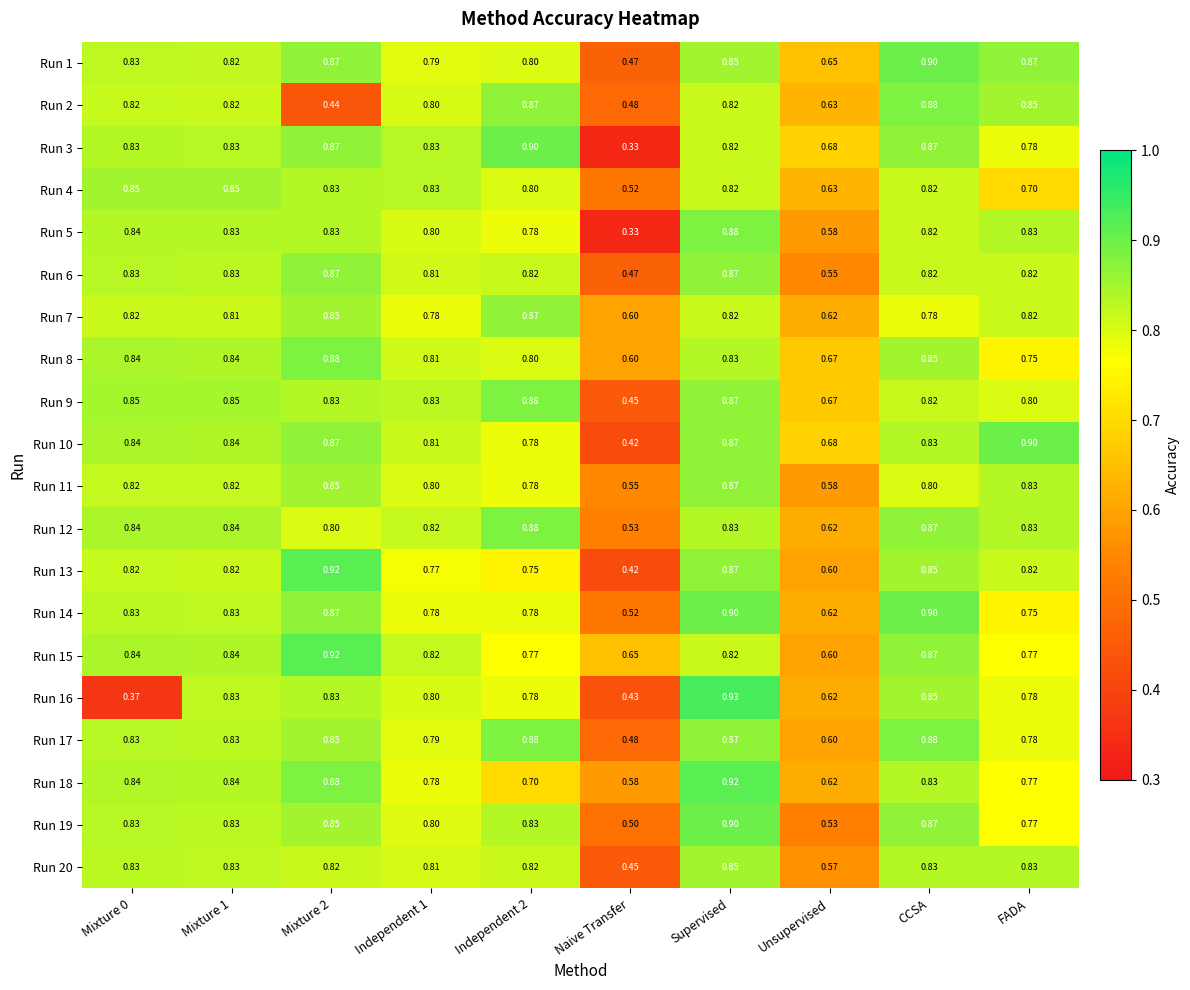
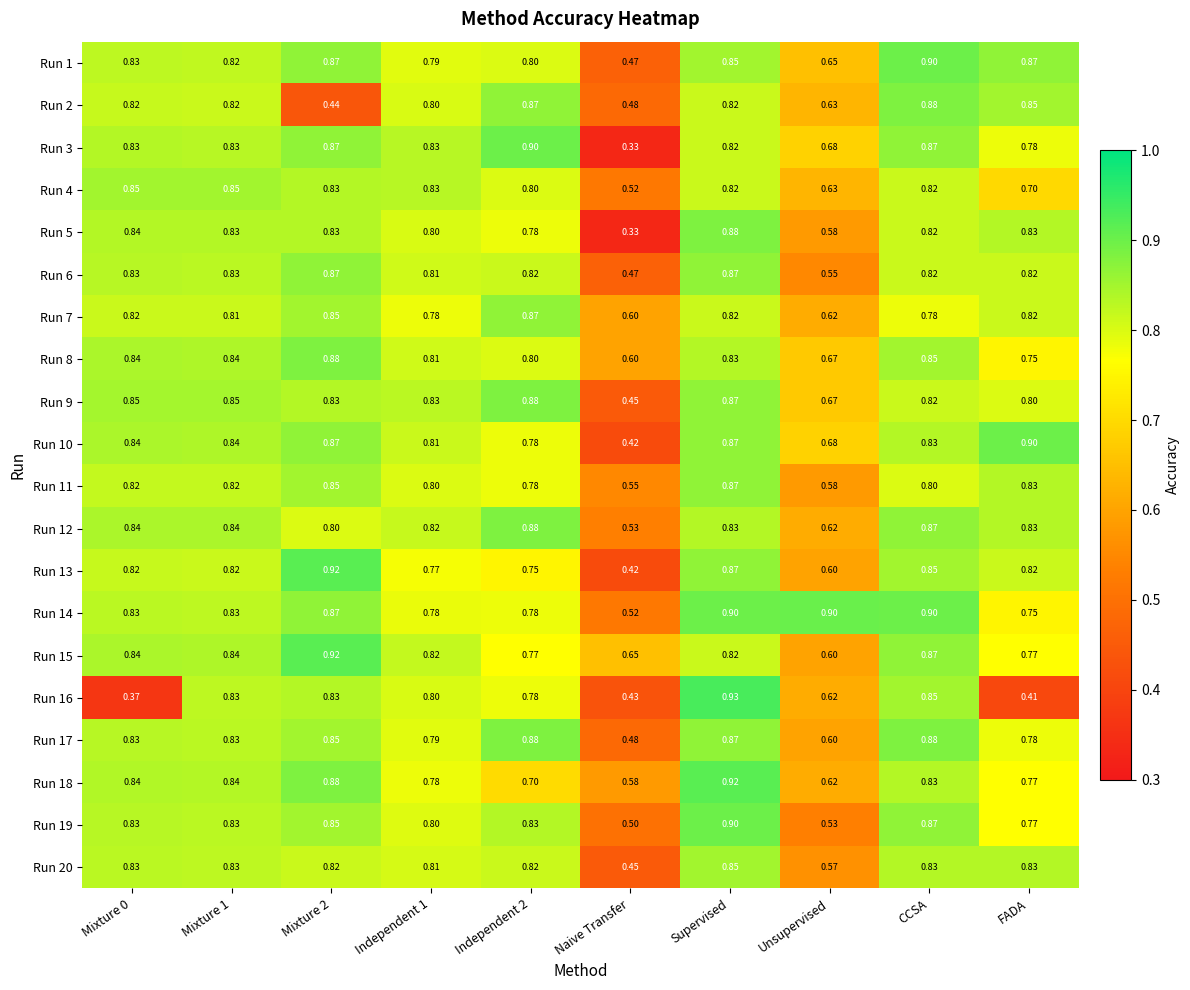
Run 14, Unsupervised: 0.62 -> 0.90
Run 16, FADA: 0.78 -> 0.41
